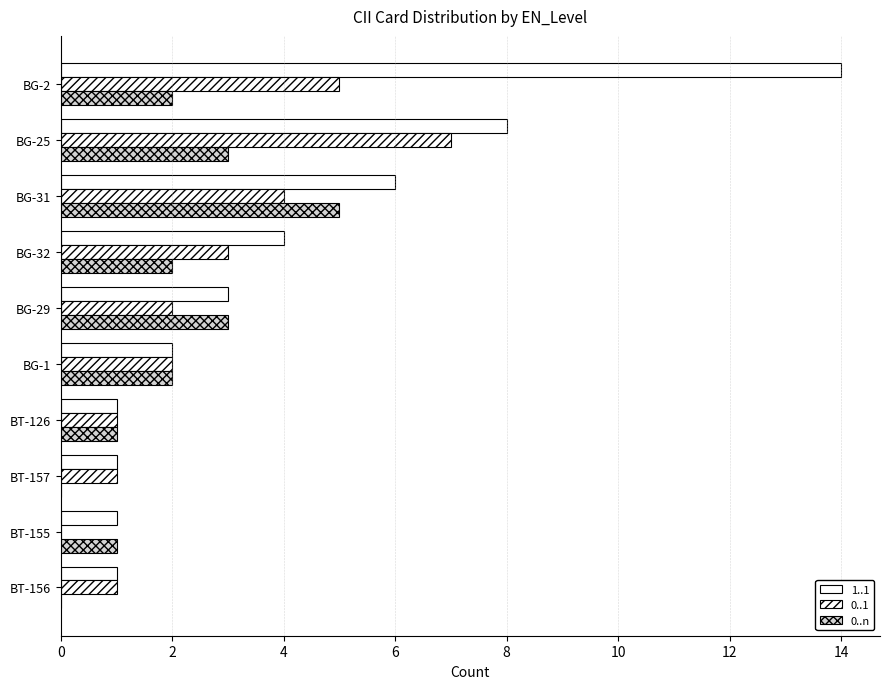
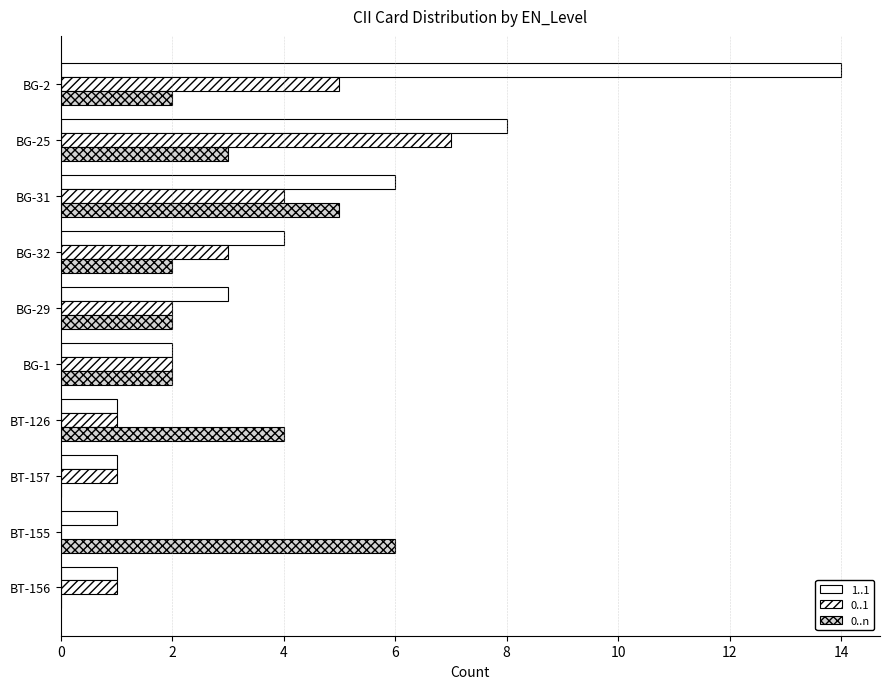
0..n, BG-29: 3 -> 2
0..n, BT-126: 1 -> 4
0..n, BT-155: 1 -> 6
